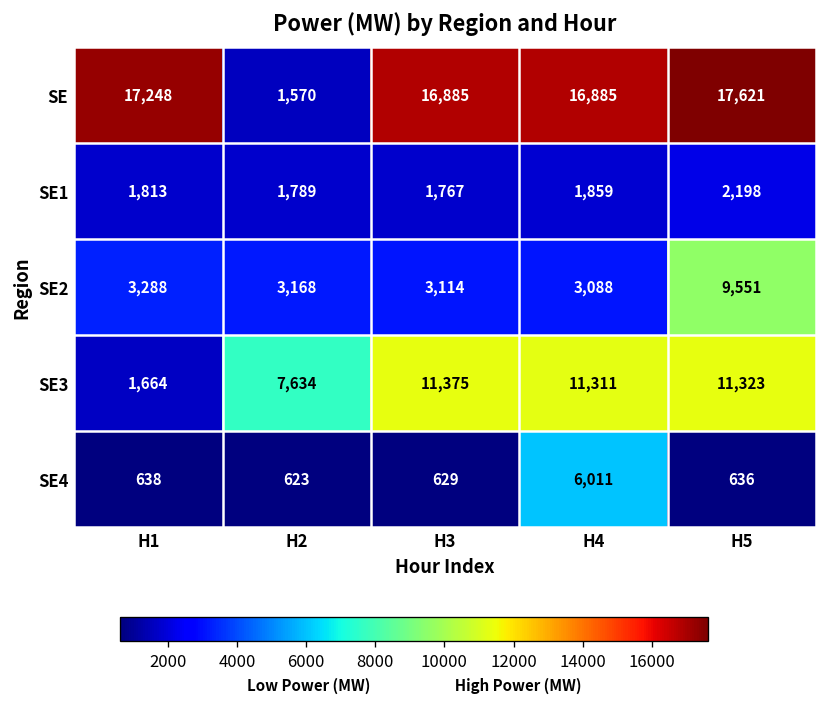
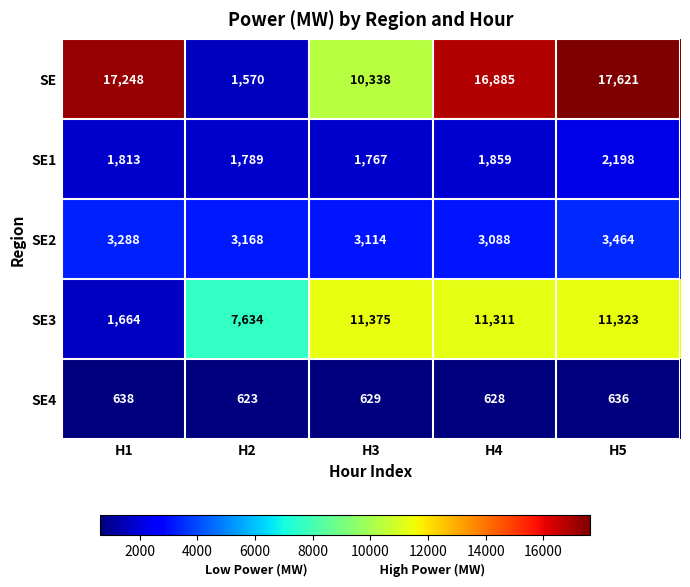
SE, H3: 16,885 -> 10,338
SE2, H5: 9,551 -> 3,464
SE4, H4: 6,011 -> 628
